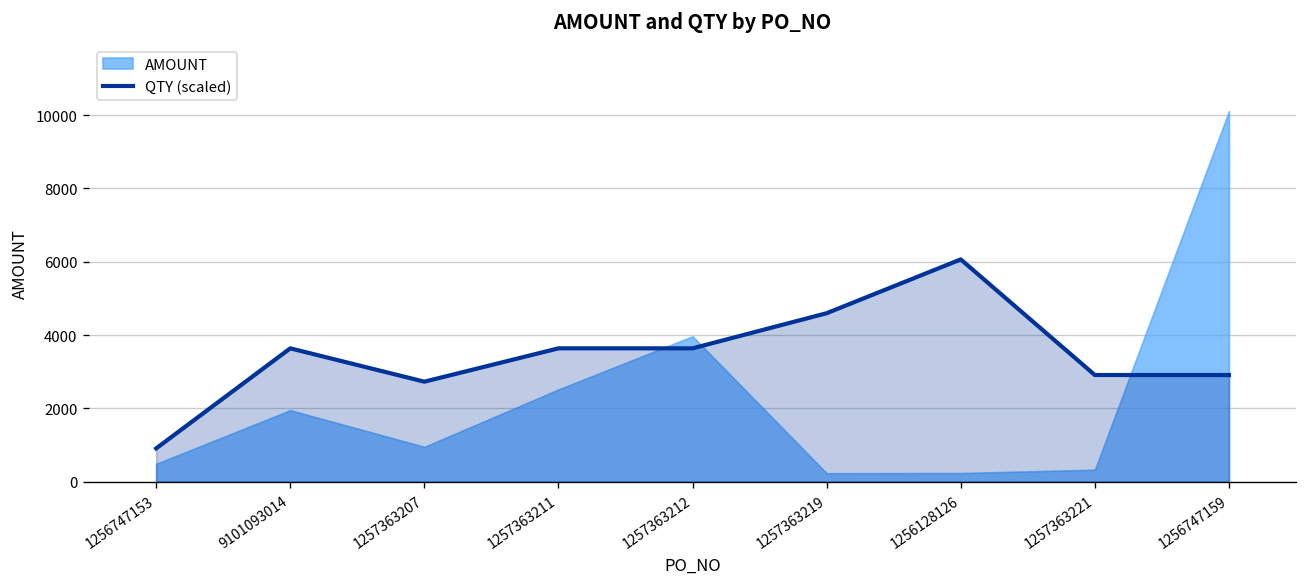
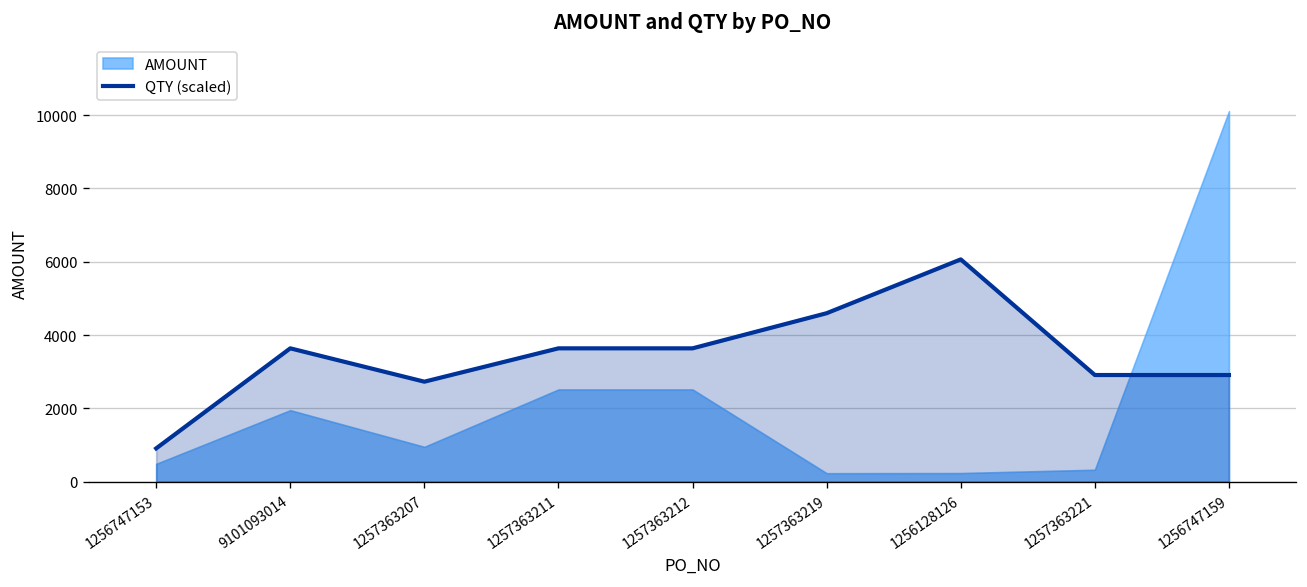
AMOUNT, 1257363212: 4000 -> 2500
